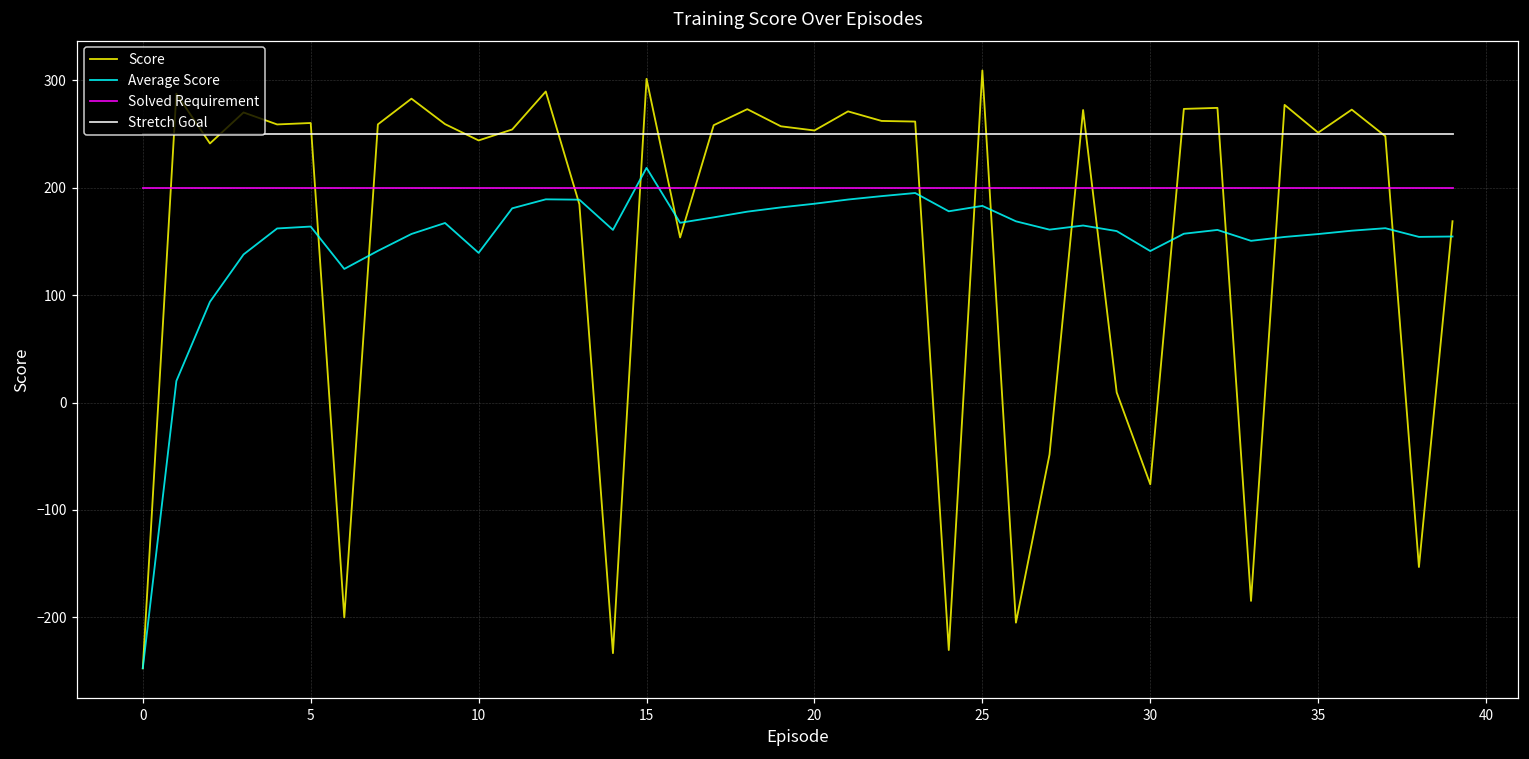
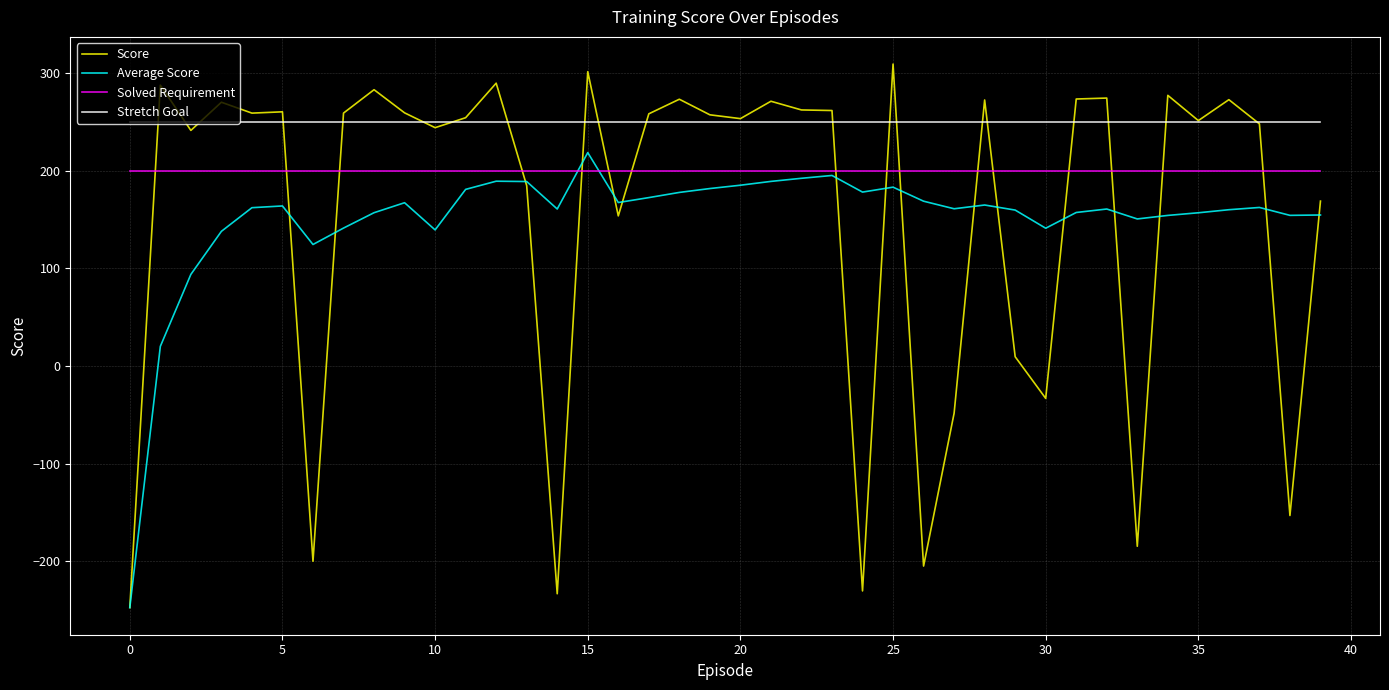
Score, 30: -80 -> -30
